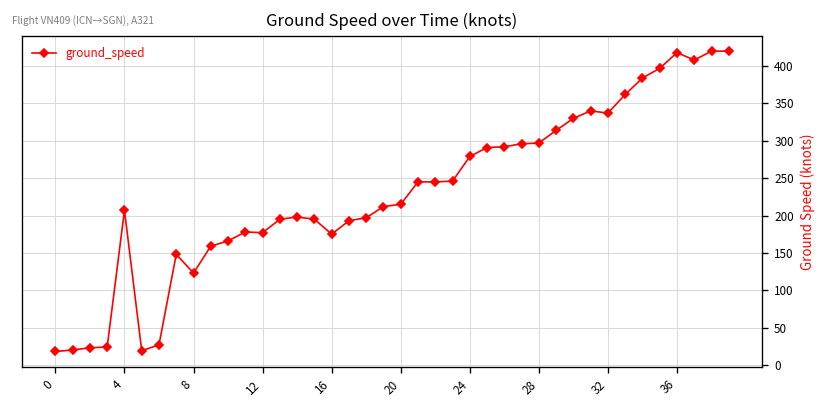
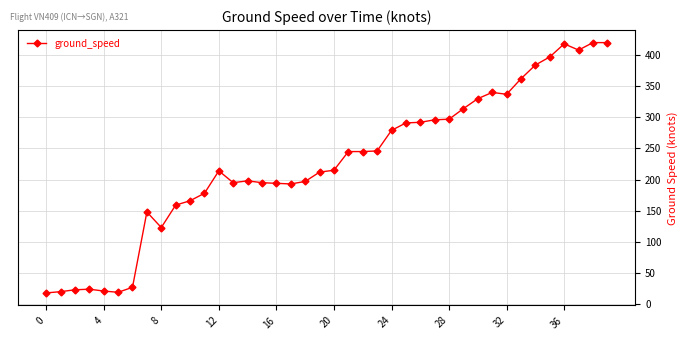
4: 210 -> 20
12: 180 -> 210
16: 180 -> 190
